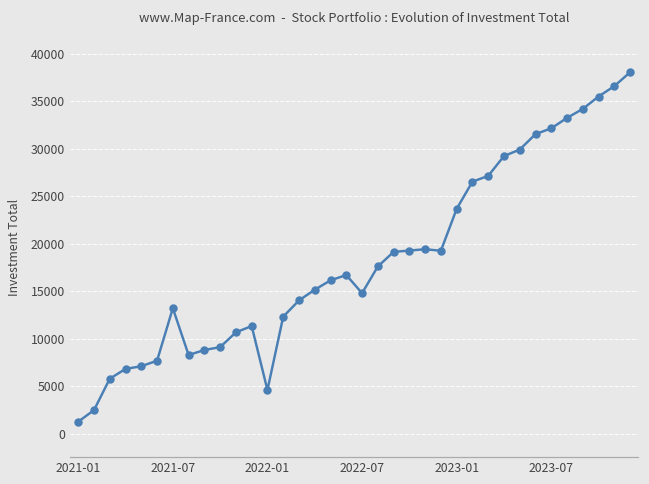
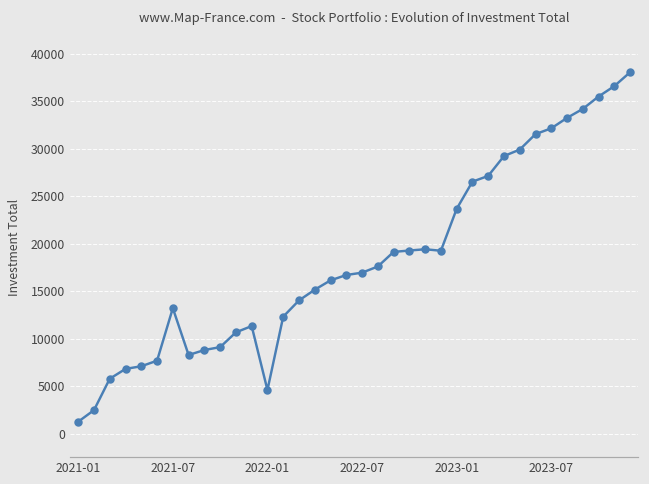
2022-07: 15000 -> 17000
